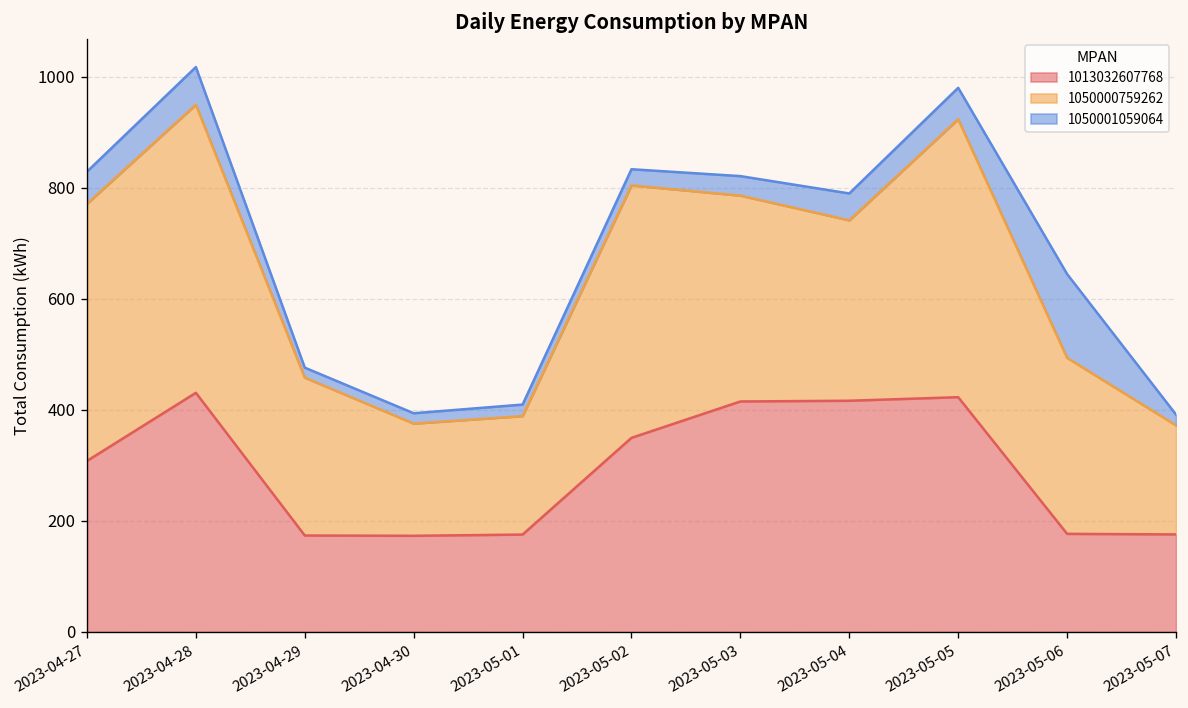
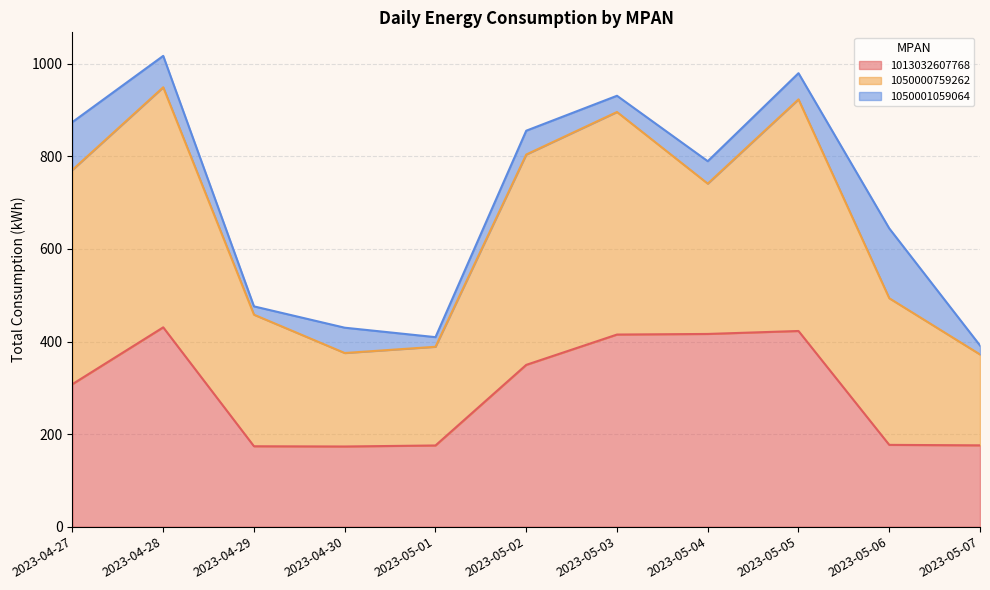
1050001059064, 2023-04-27: 60 -> 100
1050001059064, 2023-04-30: 20 -> 50
1050001059064, 2023-05-02: 30 -> 50
1050000759262, 2023-05-03: 370 -> 480
